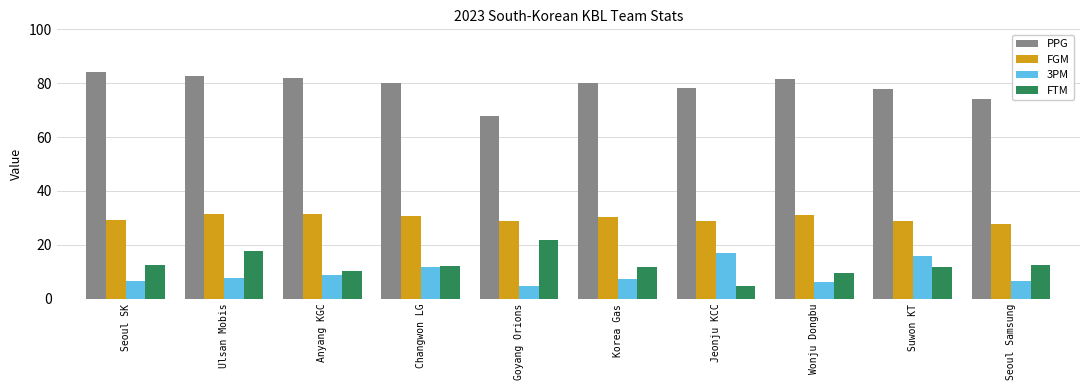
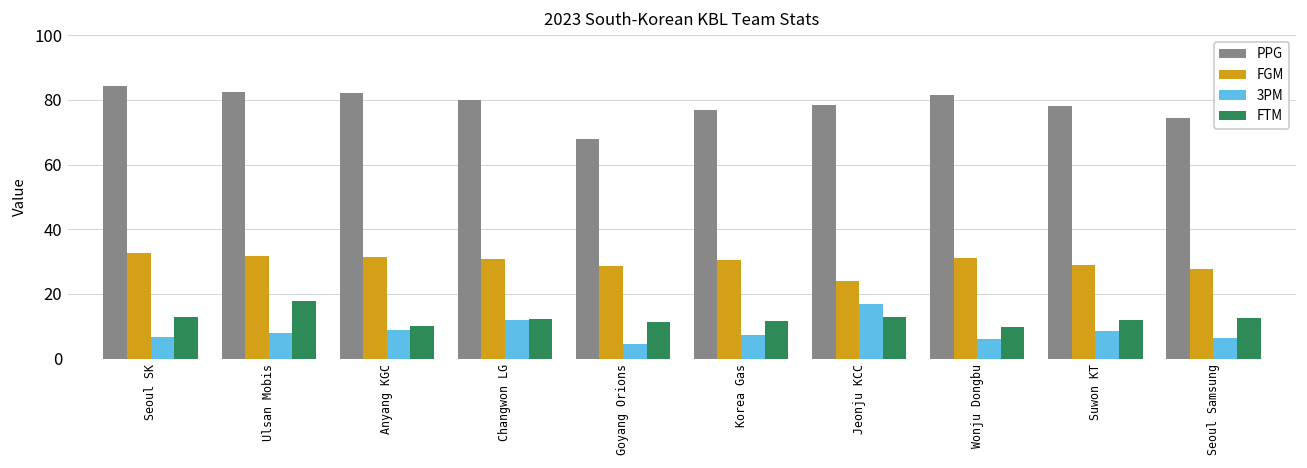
FGM, Seoul SK: 29 -> 33
FTM, Goyang Orions: 22 -> 11
PPG, Korea Gas: 80 -> 77
FGM, Jeonju KCC: 29 -> 24
FTM, Jeonju KCC: 5 -> 13
3PM, Suwon KT: 16 -> 8
